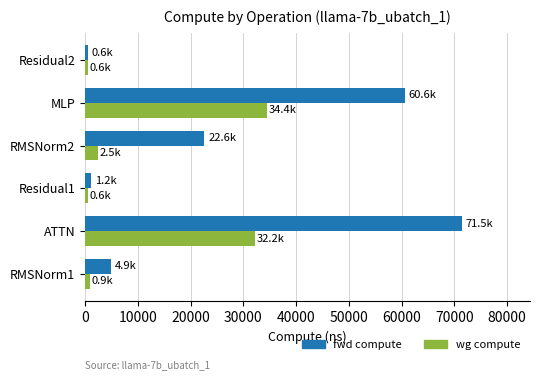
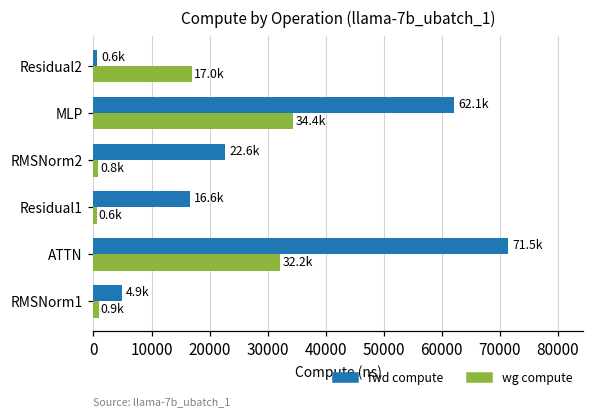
wg compute, Residual2: 0.6k -> 17.0k
fwd compute, MLP: 60.6k -> 62.1k
wg compute, RMSNorm2: 2.5k -> 0.8k
fwd compute, Residual1: 1.2k -> 16.6k
